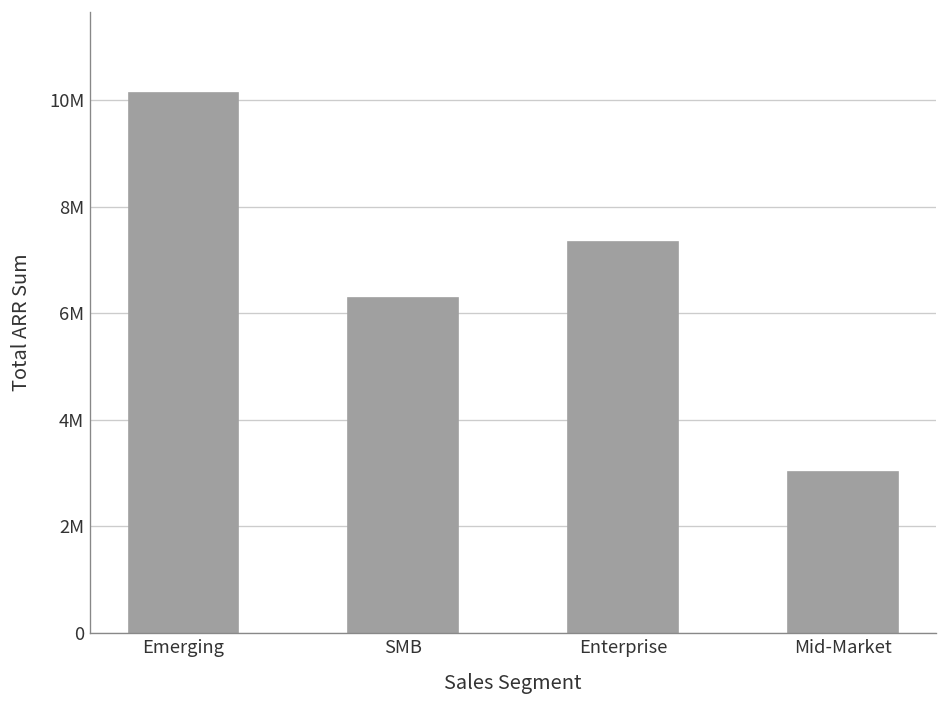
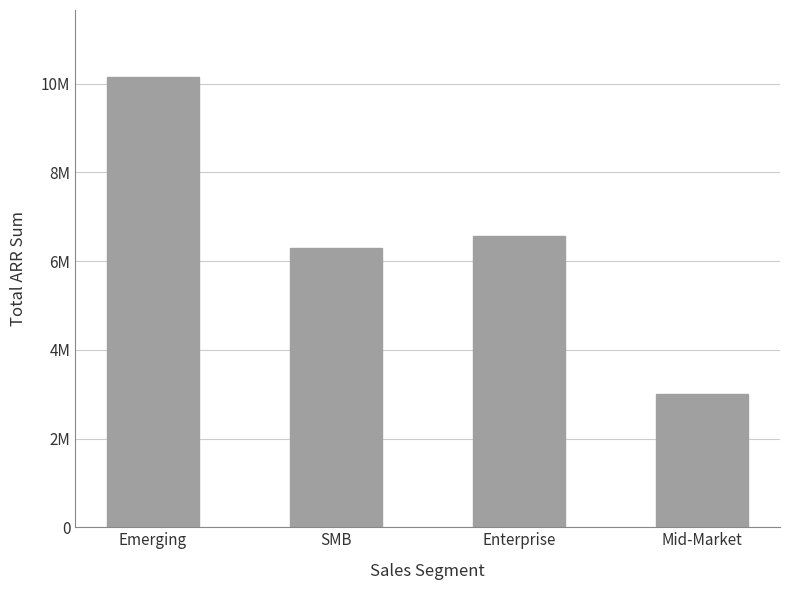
Enterprise: 7300000 -> 6600000
